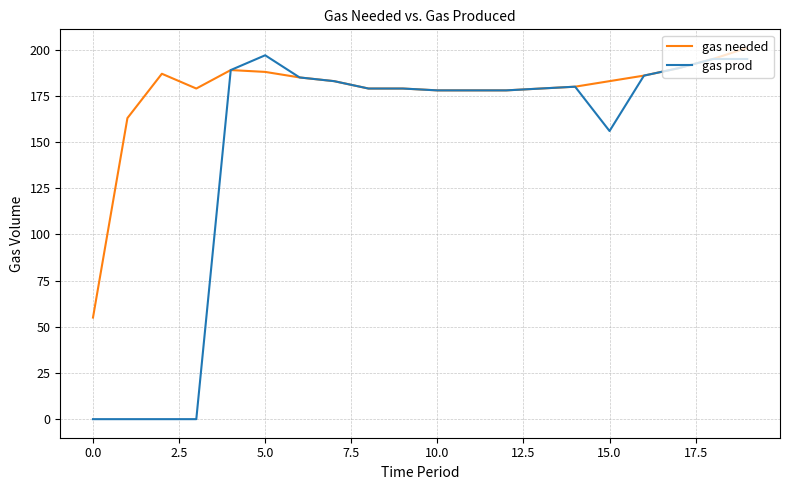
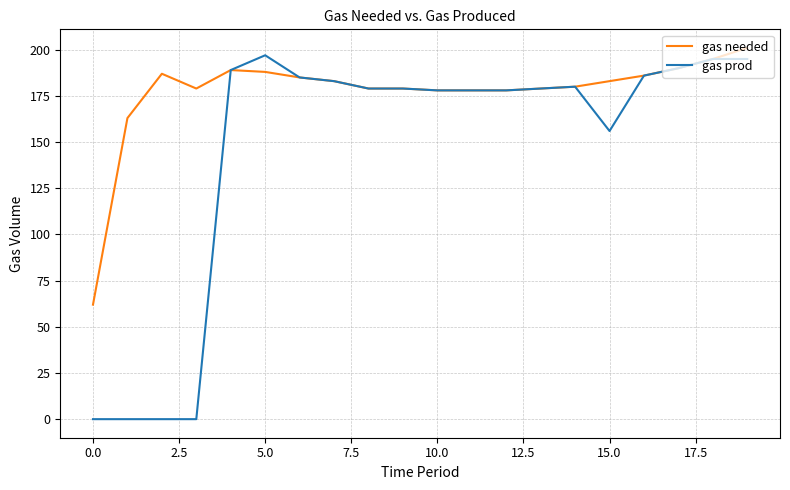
gas needed, 0.0: 55 -> 62
